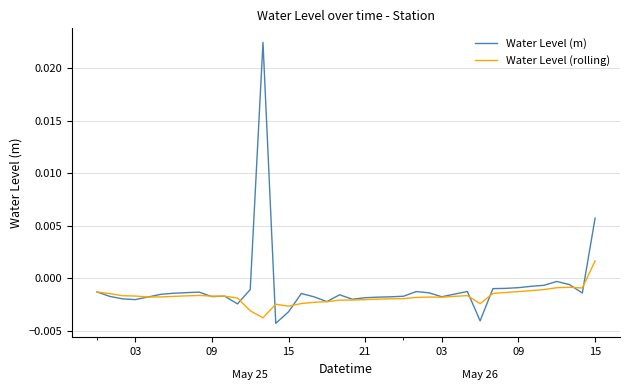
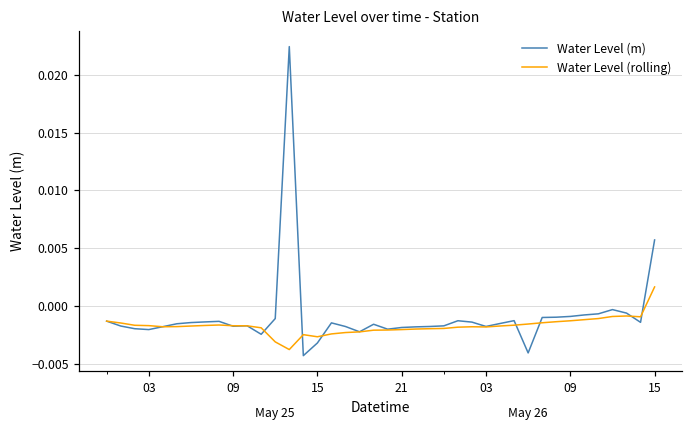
Water Level (rolling), May 26: -0.0024 -> -0.0015
